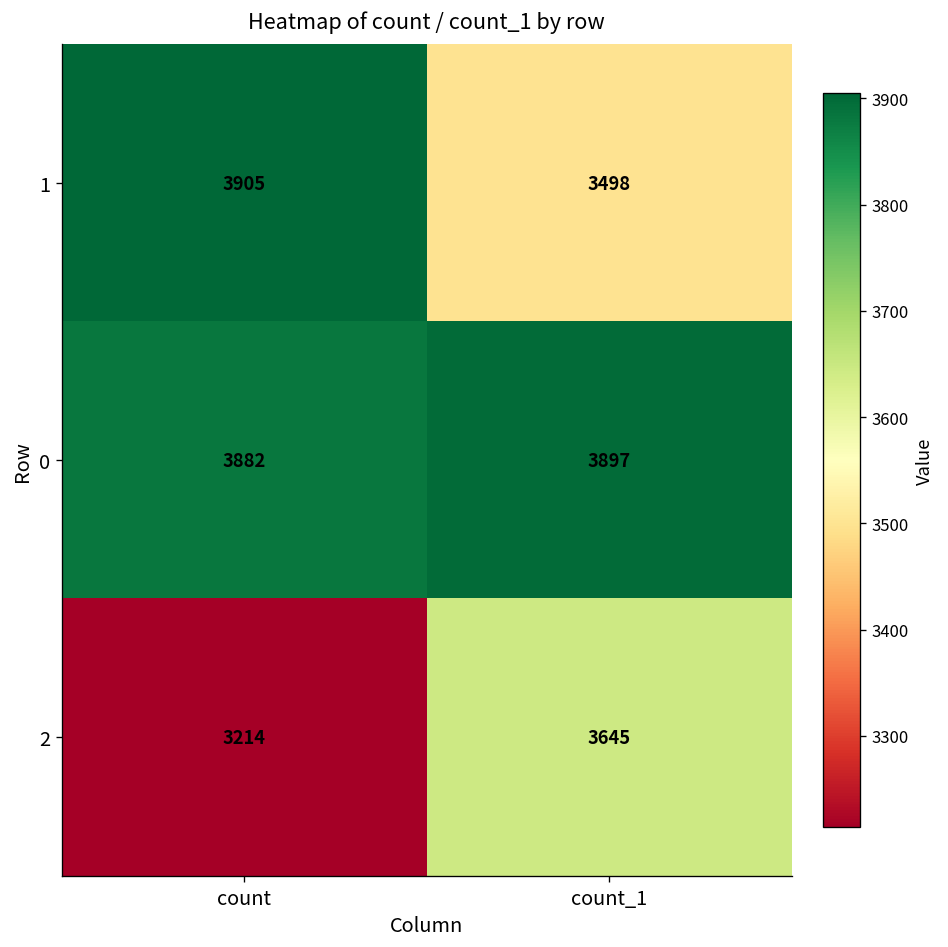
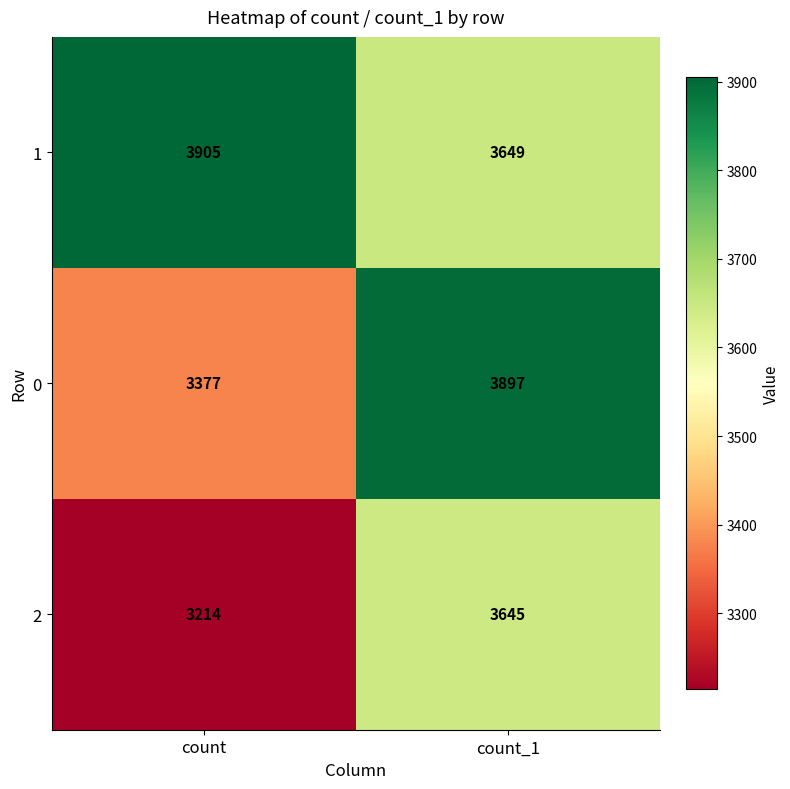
1, count_1: 3498 -> 3649
0, count: 3882 -> 3377
